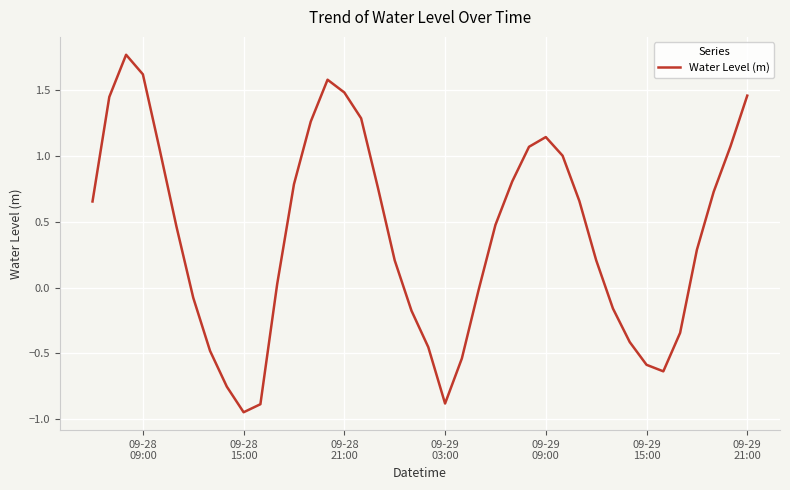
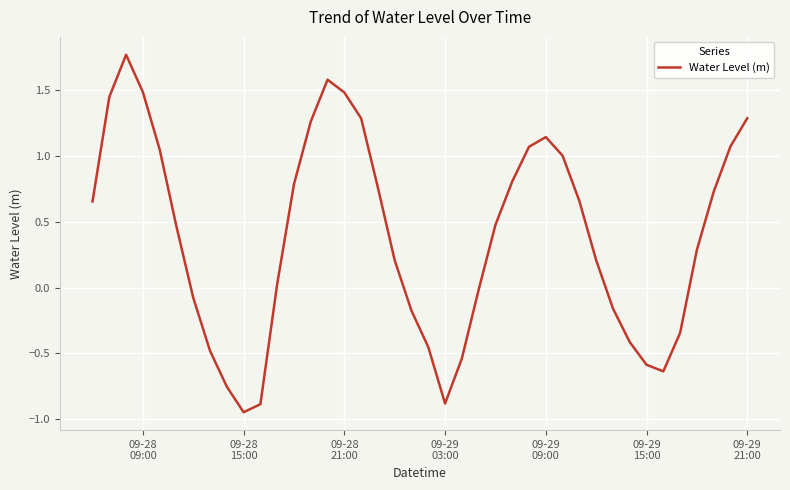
09-28 09:00: 1.62 -> 1.49
09-29 21:00: 1.46 -> 1.29
